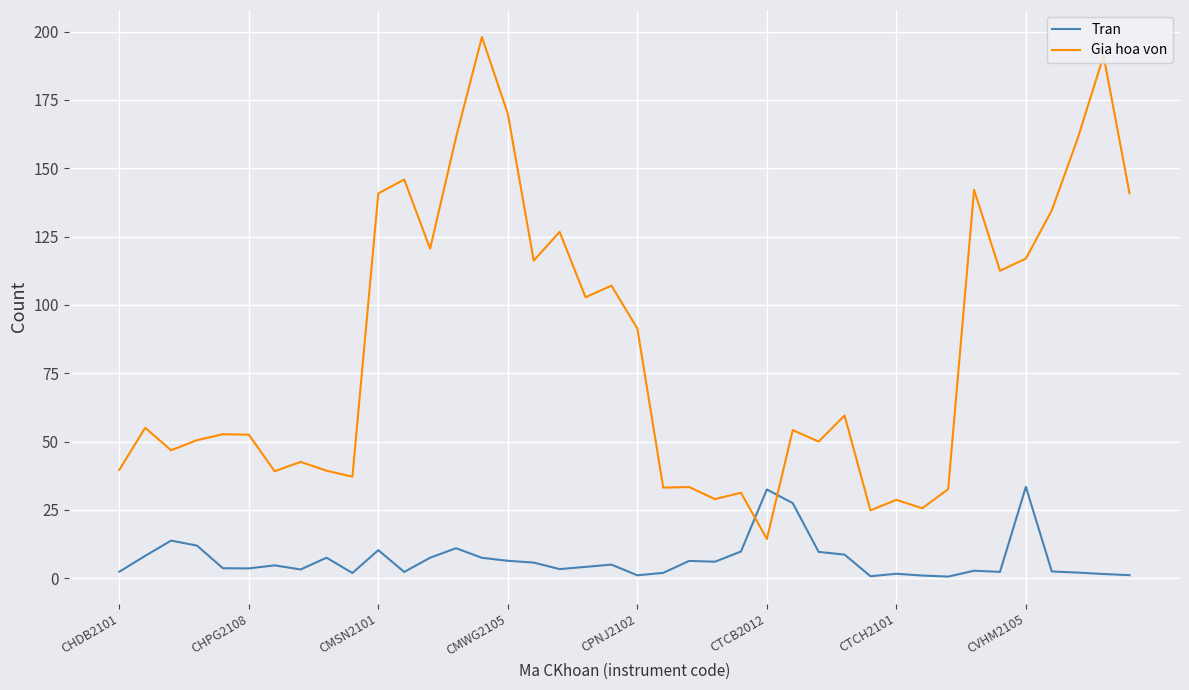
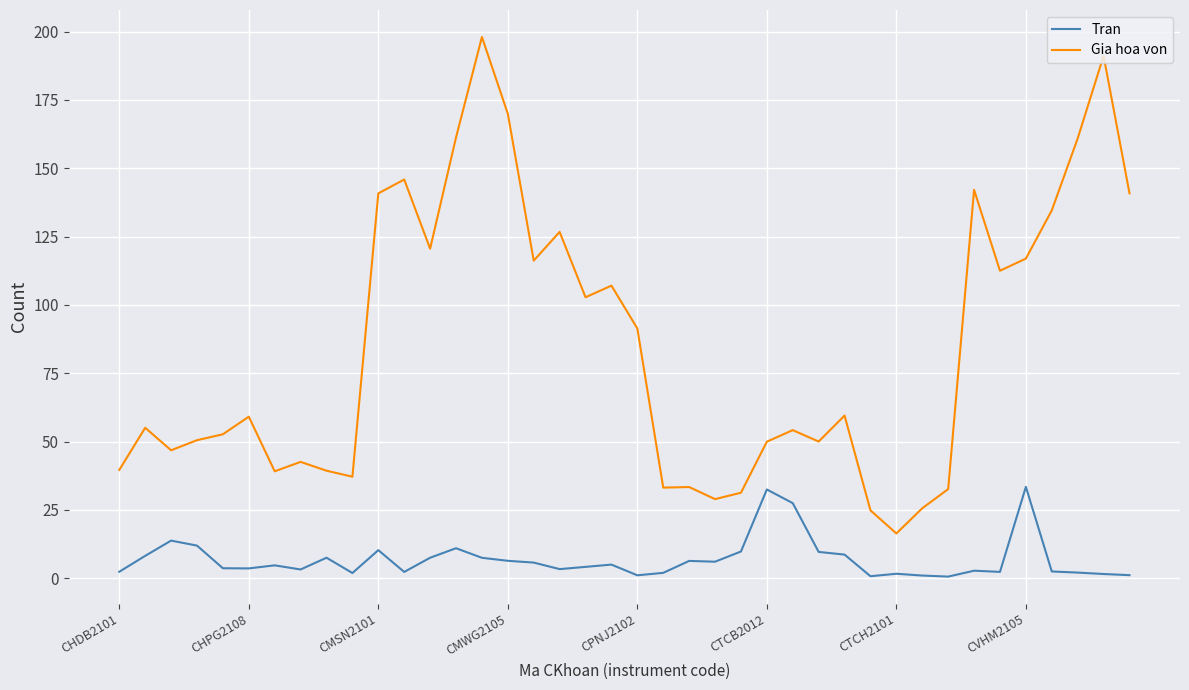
Gia hoa von, CHPG2108: 53 -> 59
Gia hoa von, CTCB2012: 14 -> 50
Gia hoa von, CTCH2101: 29 -> 16
